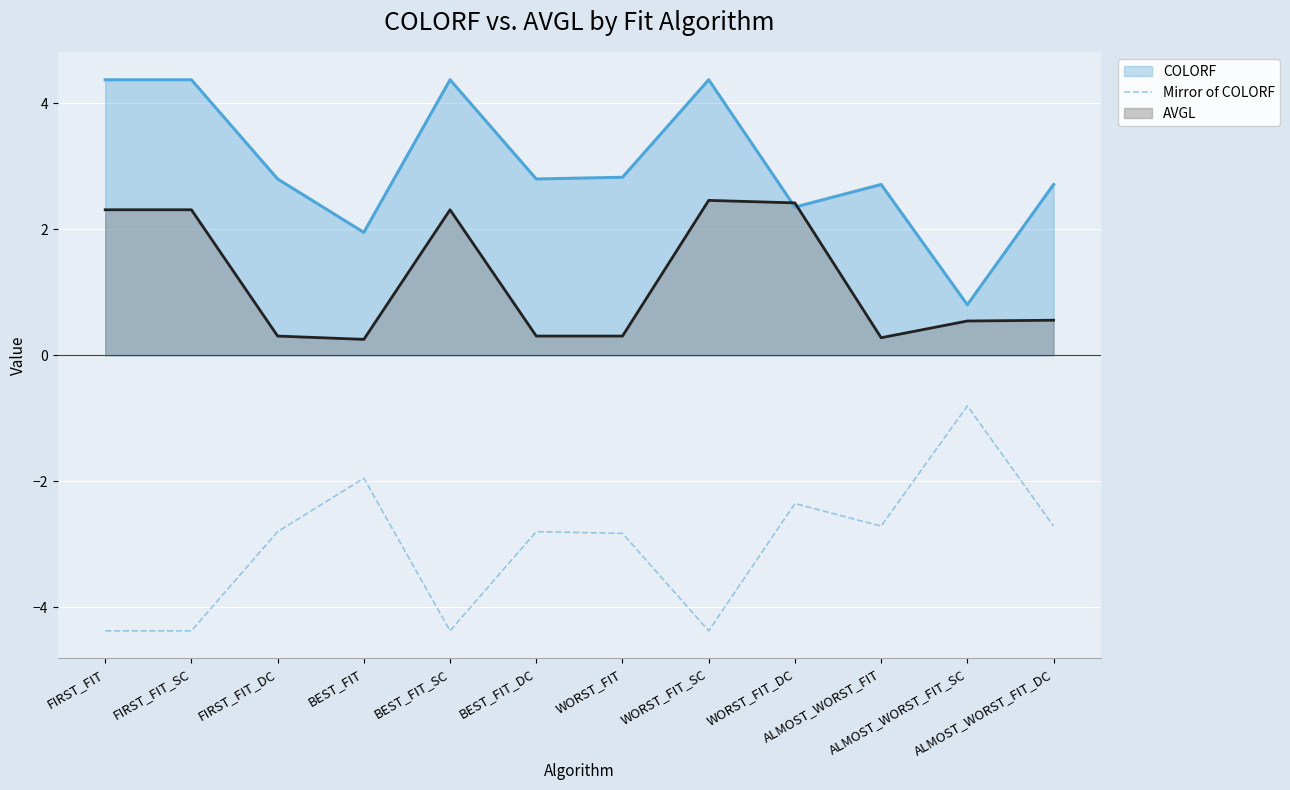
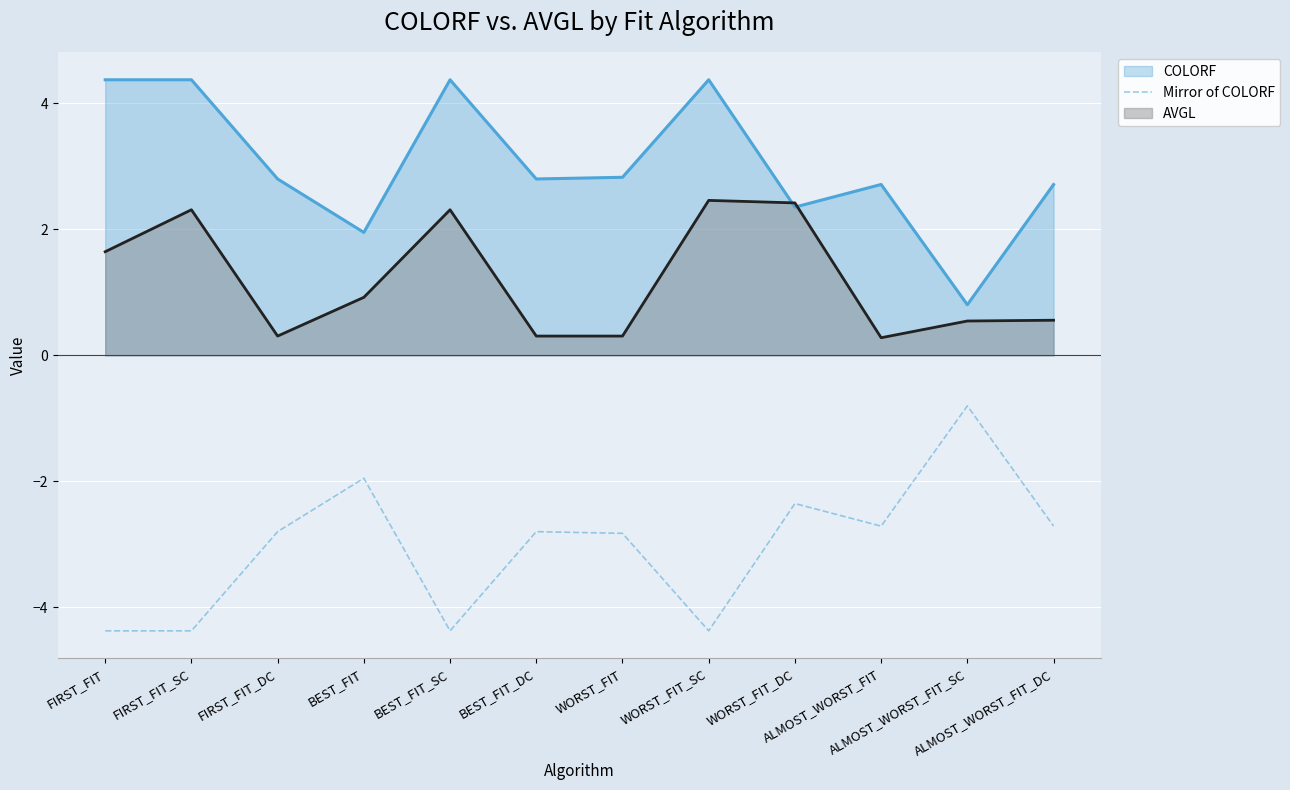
AVGL, FIRST_FIT: 2.3 -> 1.6
AVGL, BEST_FIT: 0.3 -> 0.9
